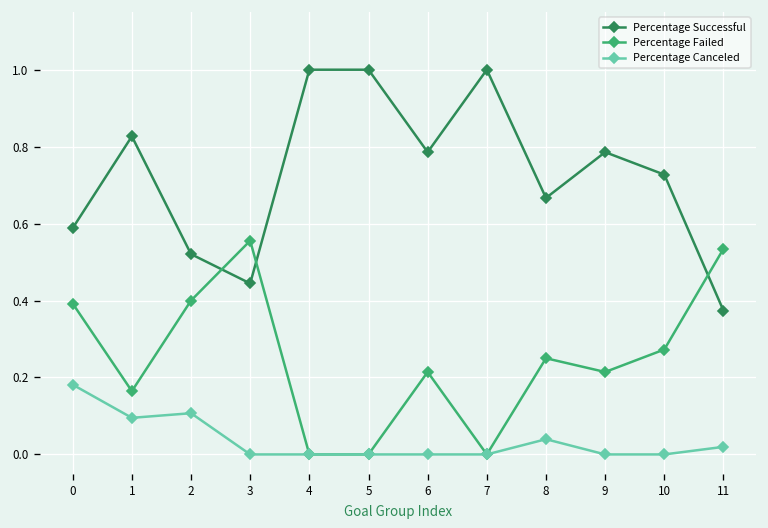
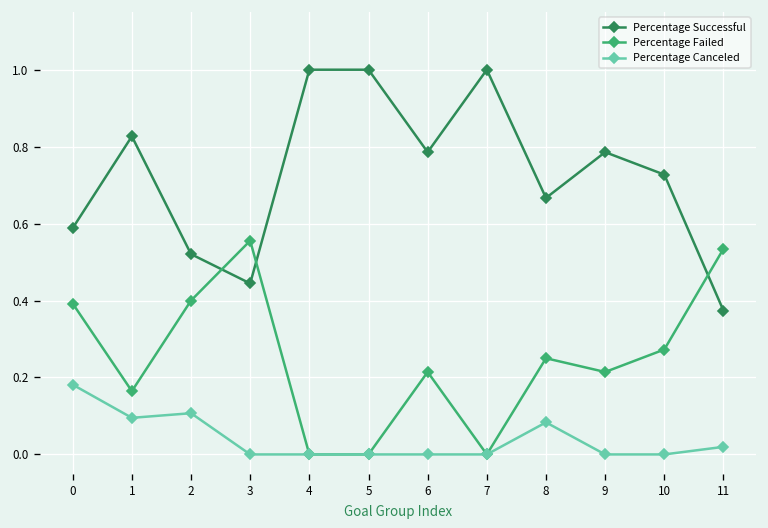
Percentage Canceled, 8: 0.04 -> 0.08
